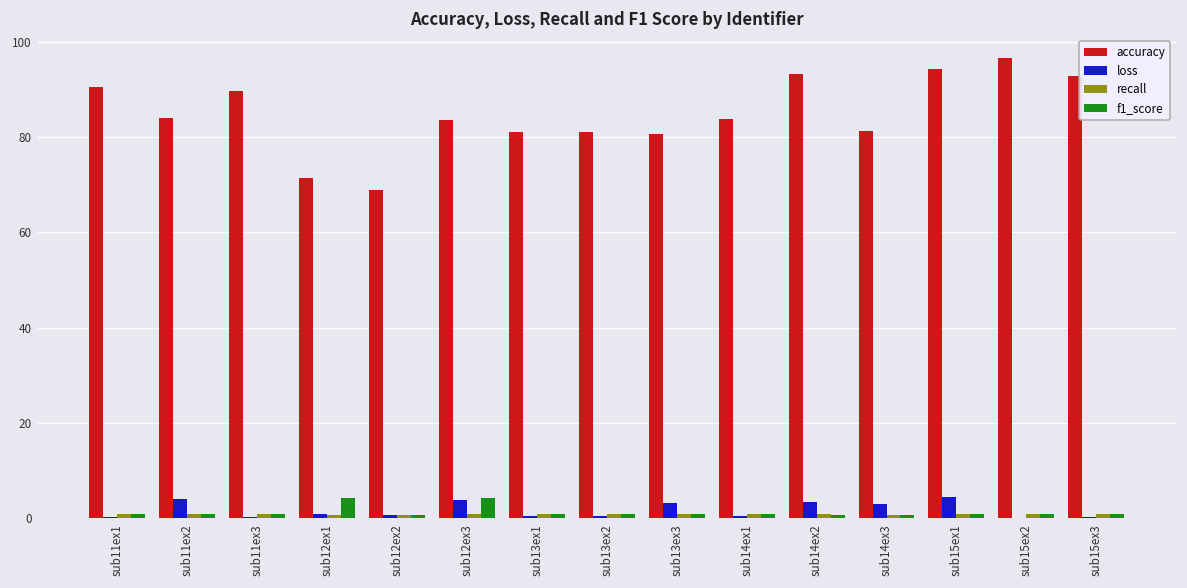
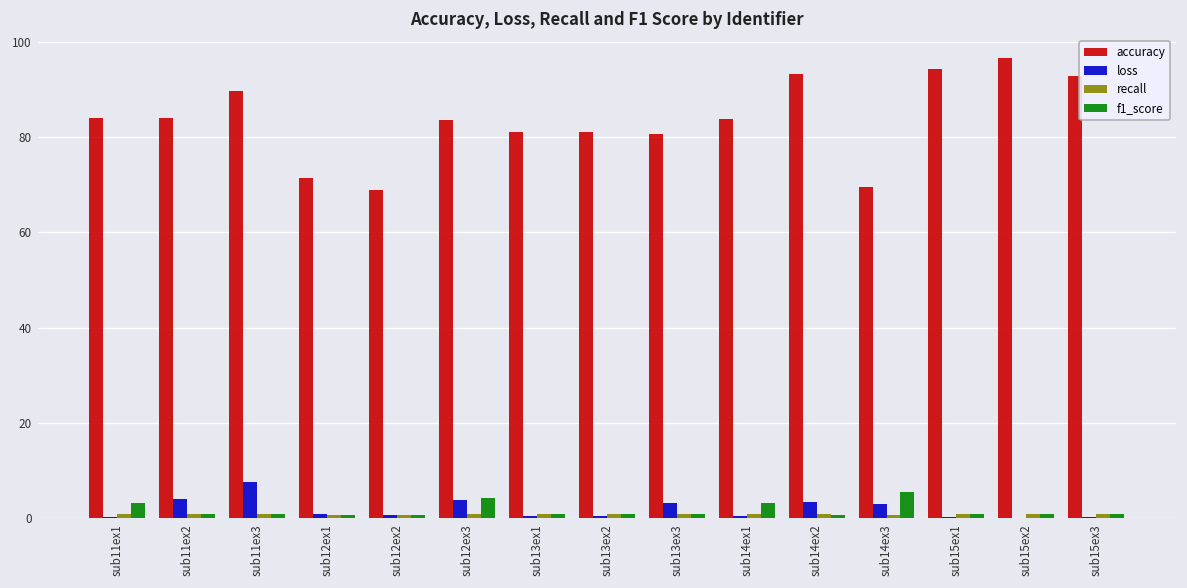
accuracy, sub11ex1: 91 -> 84
f1_score, sub11ex1: 1 -> 3
loss, sub11ex3: 0 -> 8
f1_score, sub12ex1: 4 -> 1
f1_score, sub14ex1: 1 -> 3
accuracy, sub14ex3: 81 -> 69
f1_score, sub14ex3: 1 -> 5
loss, sub15ex1: 4 -> 0
